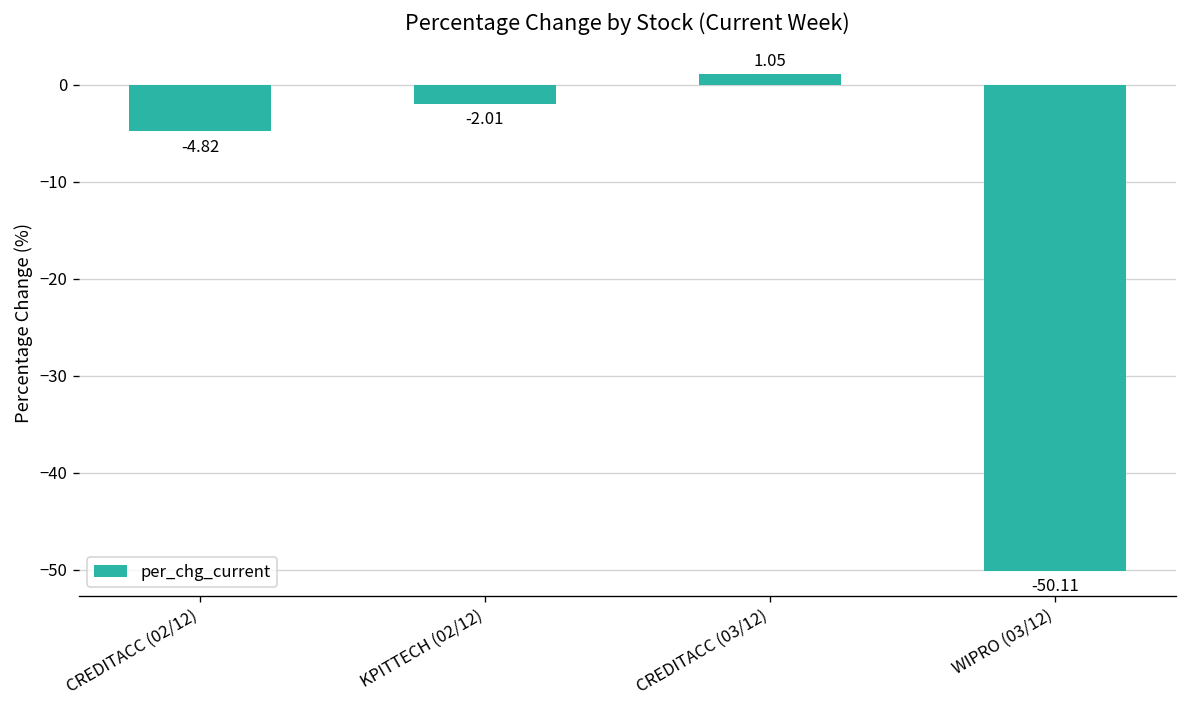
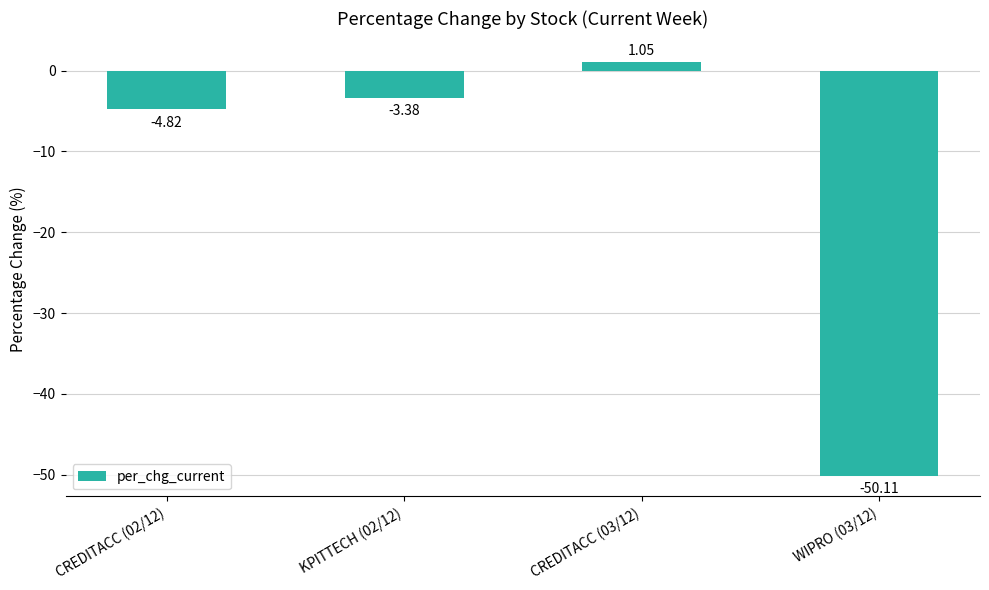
KPITTECH (02/12): -2.01 -> -3.38
